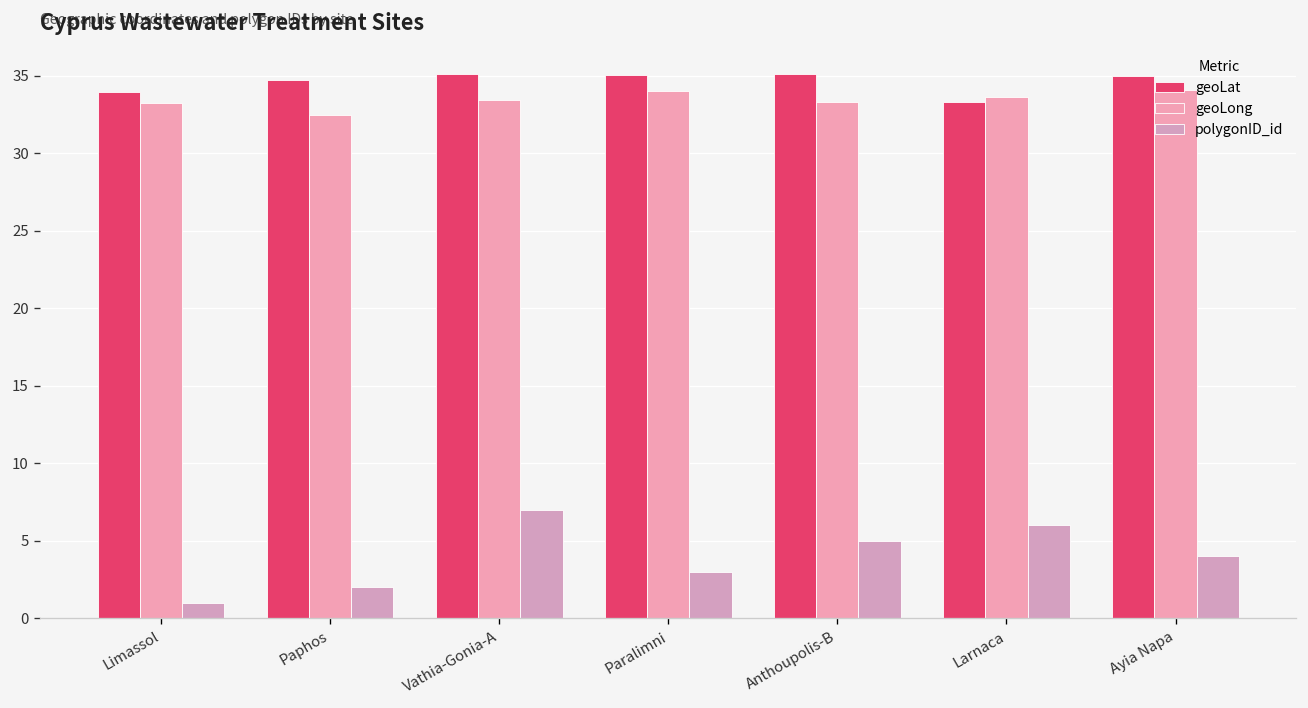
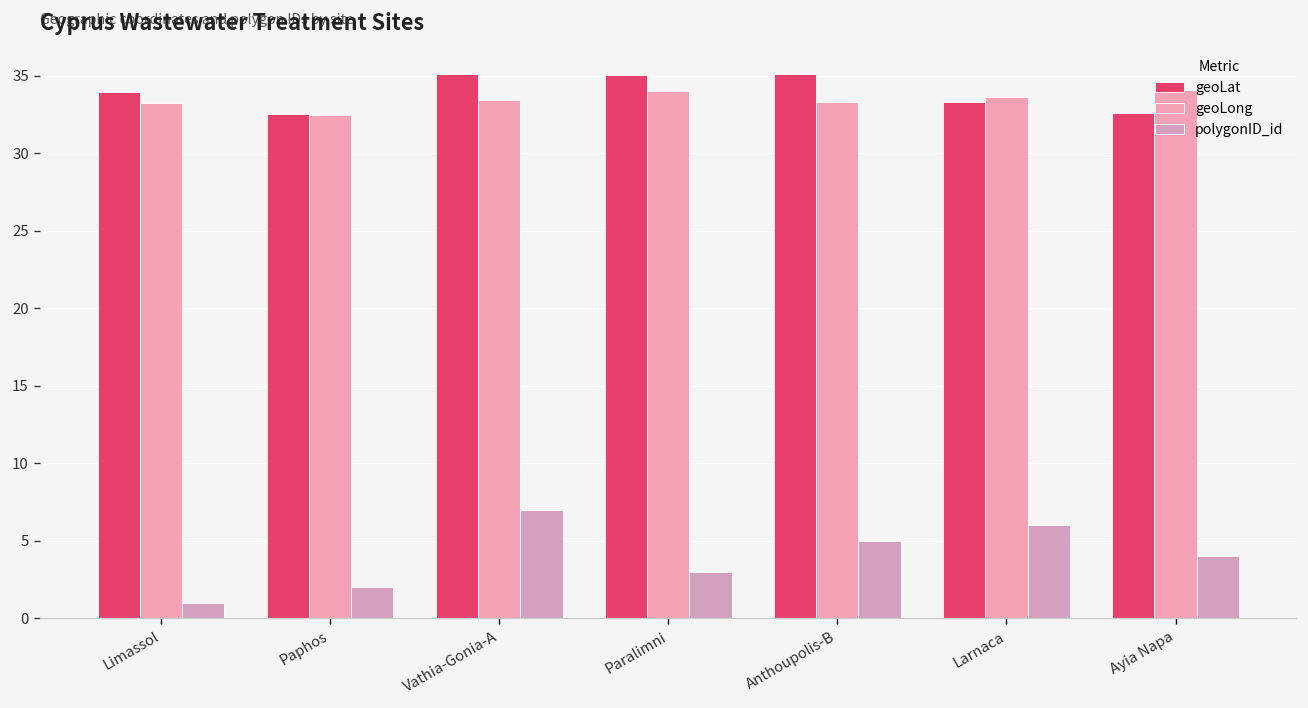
geoLat, Paphos: 34.7 -> 32.5
geoLat, Ayia Napa: 35.0 -> 32.6
